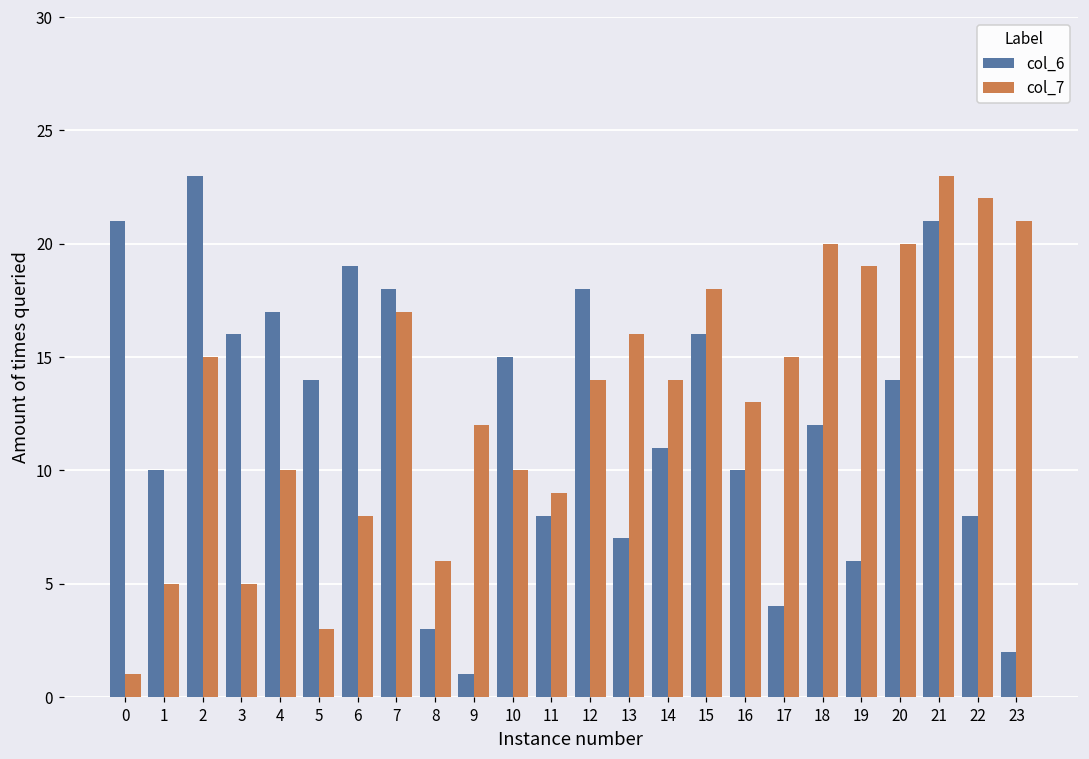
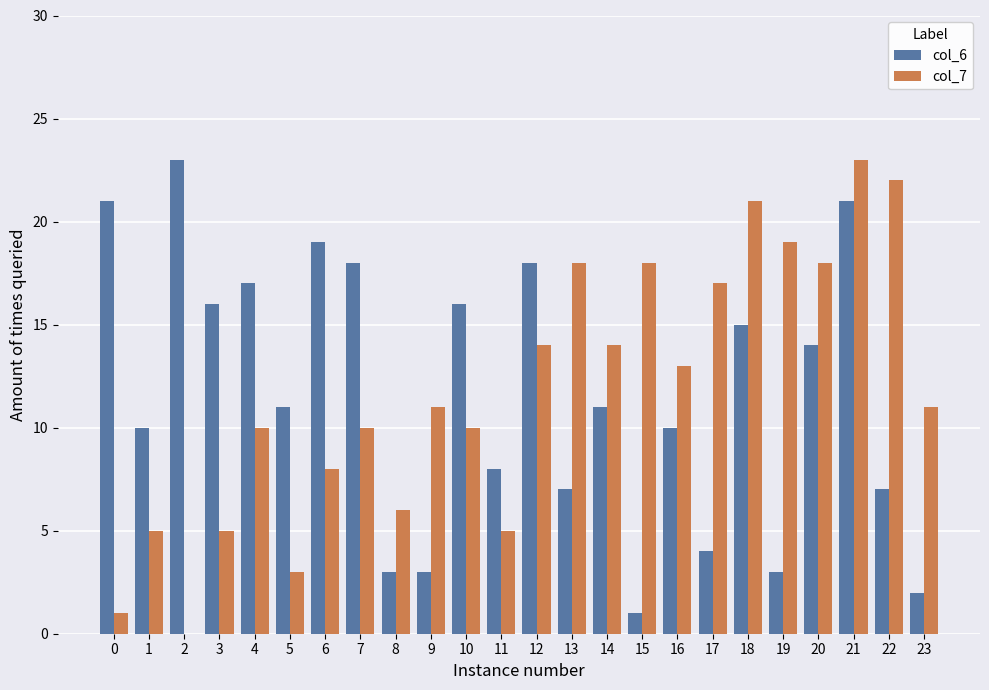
col_7, 2: 15 -> 0
col_6, 5: 14 -> 11
col_7, 7: 17 -> 10
col_6, 9: 1 -> 3
col_7, 9: 12 -> 11
col_6, 10: 15 -> 16
col_7, 11: 9 -> 5
col_7, 13: 16 -> 18
col_6, 15: 16 -> 1
col_7, 17: 15 -> 17
col_6, 18: 12 -> 15
col_7, 18: 20 -> 21
col_6, 19: 6 -> 3
col_7, 20: 20 -> 18
col_6, 22: 8 -> 7
col_7, 23: 21 -> 11
